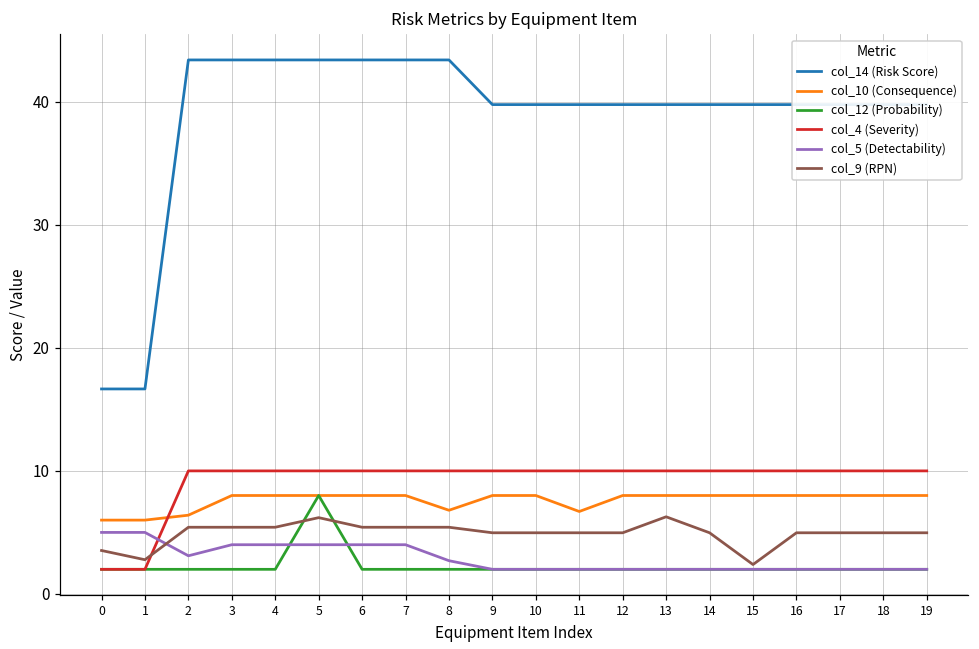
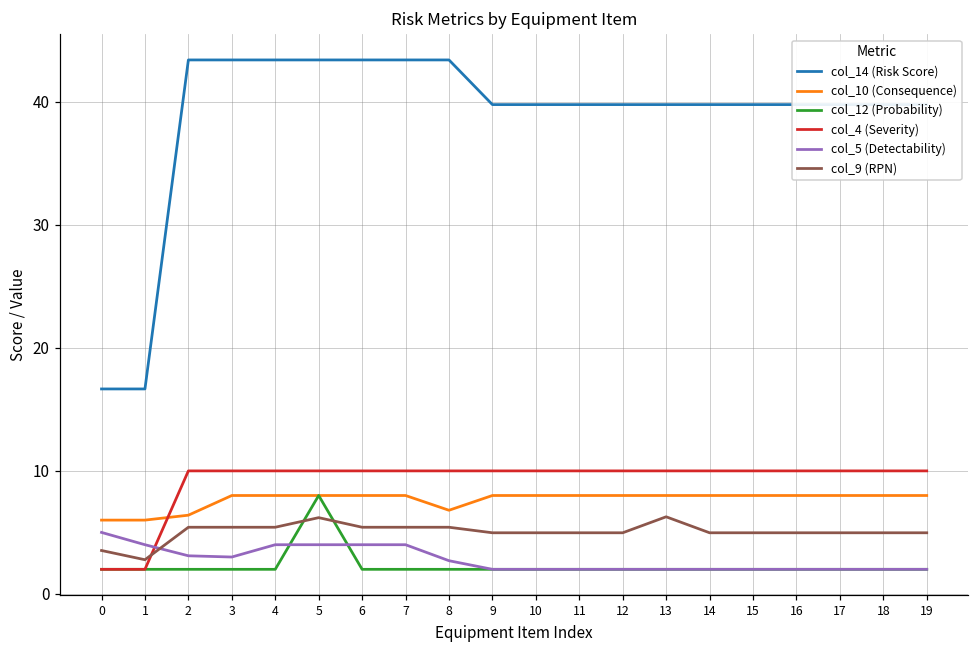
col_5 (Detectability), 1: 5 -> 4
col_5 (Detectability), 3: 4 -> 3
col_10 (Consequence), 11: 6.7 -> 8.0
col_9 (RPN), 15: 2.4 -> 5.0
